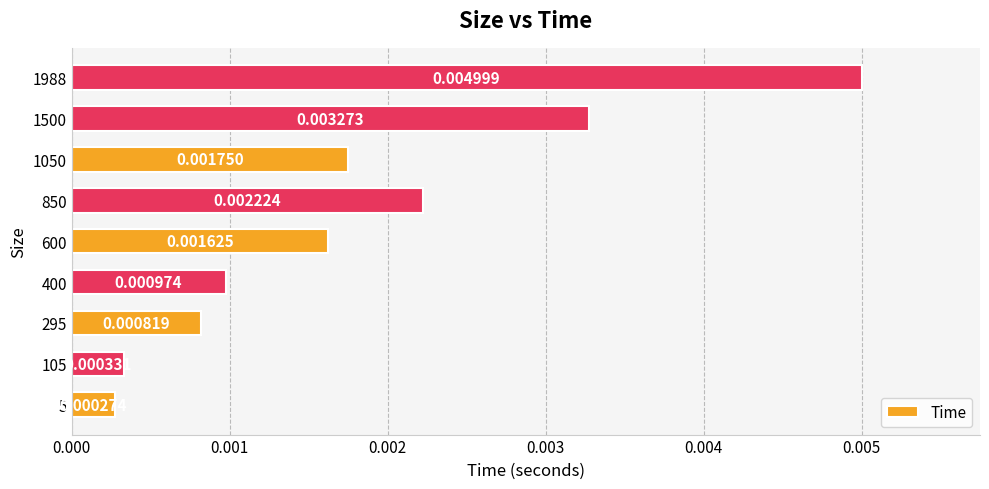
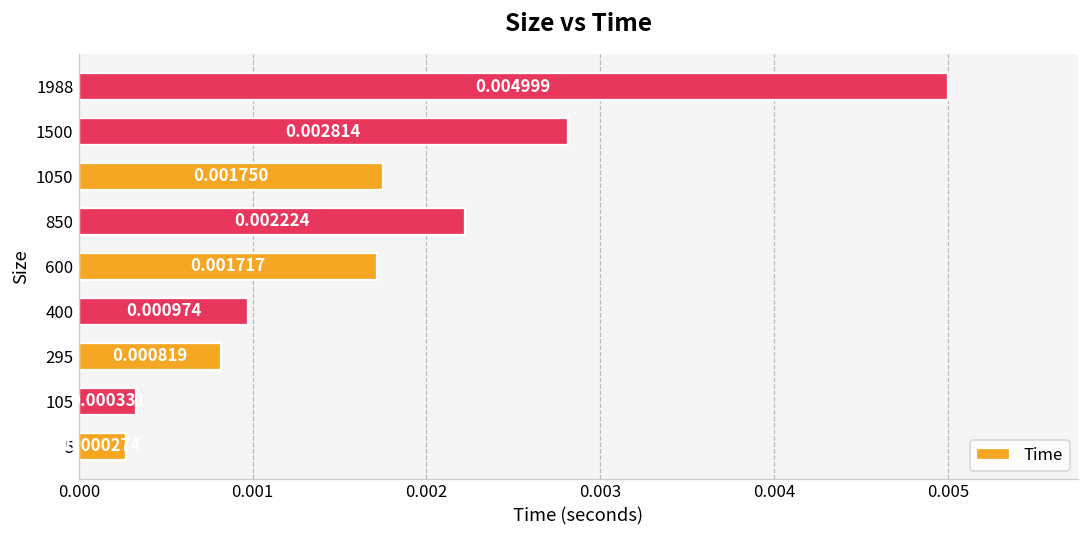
1500: 0.003273 -> 0.002814
600: 0.001625 -> 0.001717
